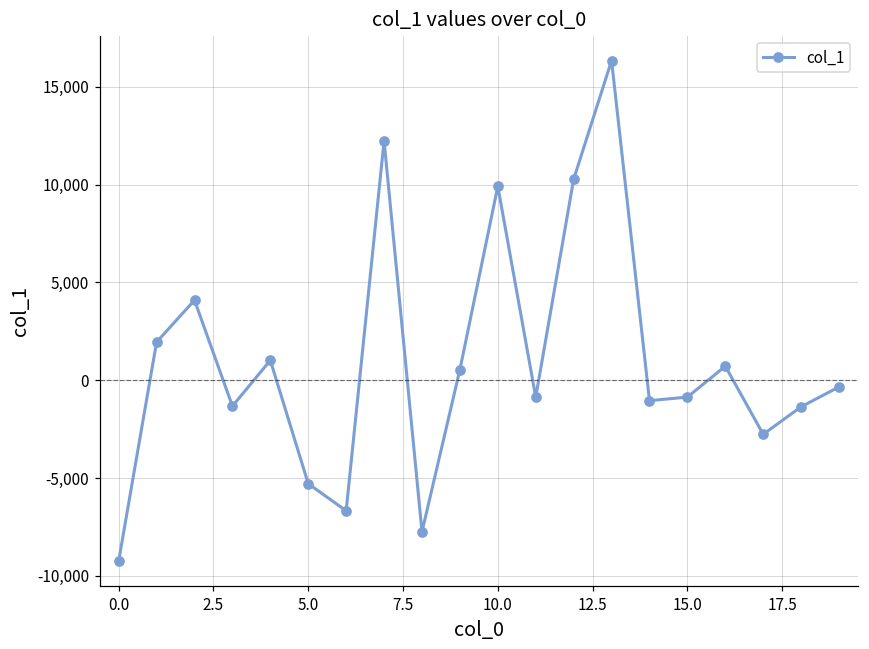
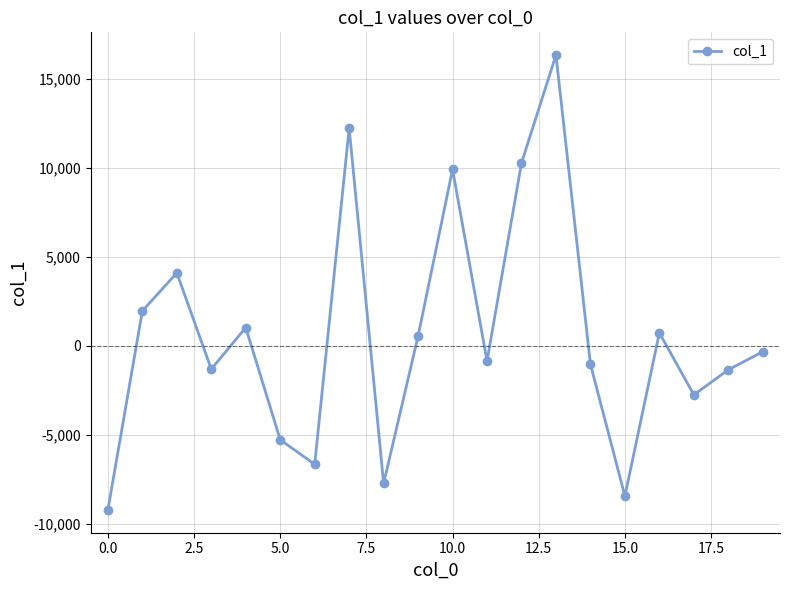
15.0: -900 -> -8,500
